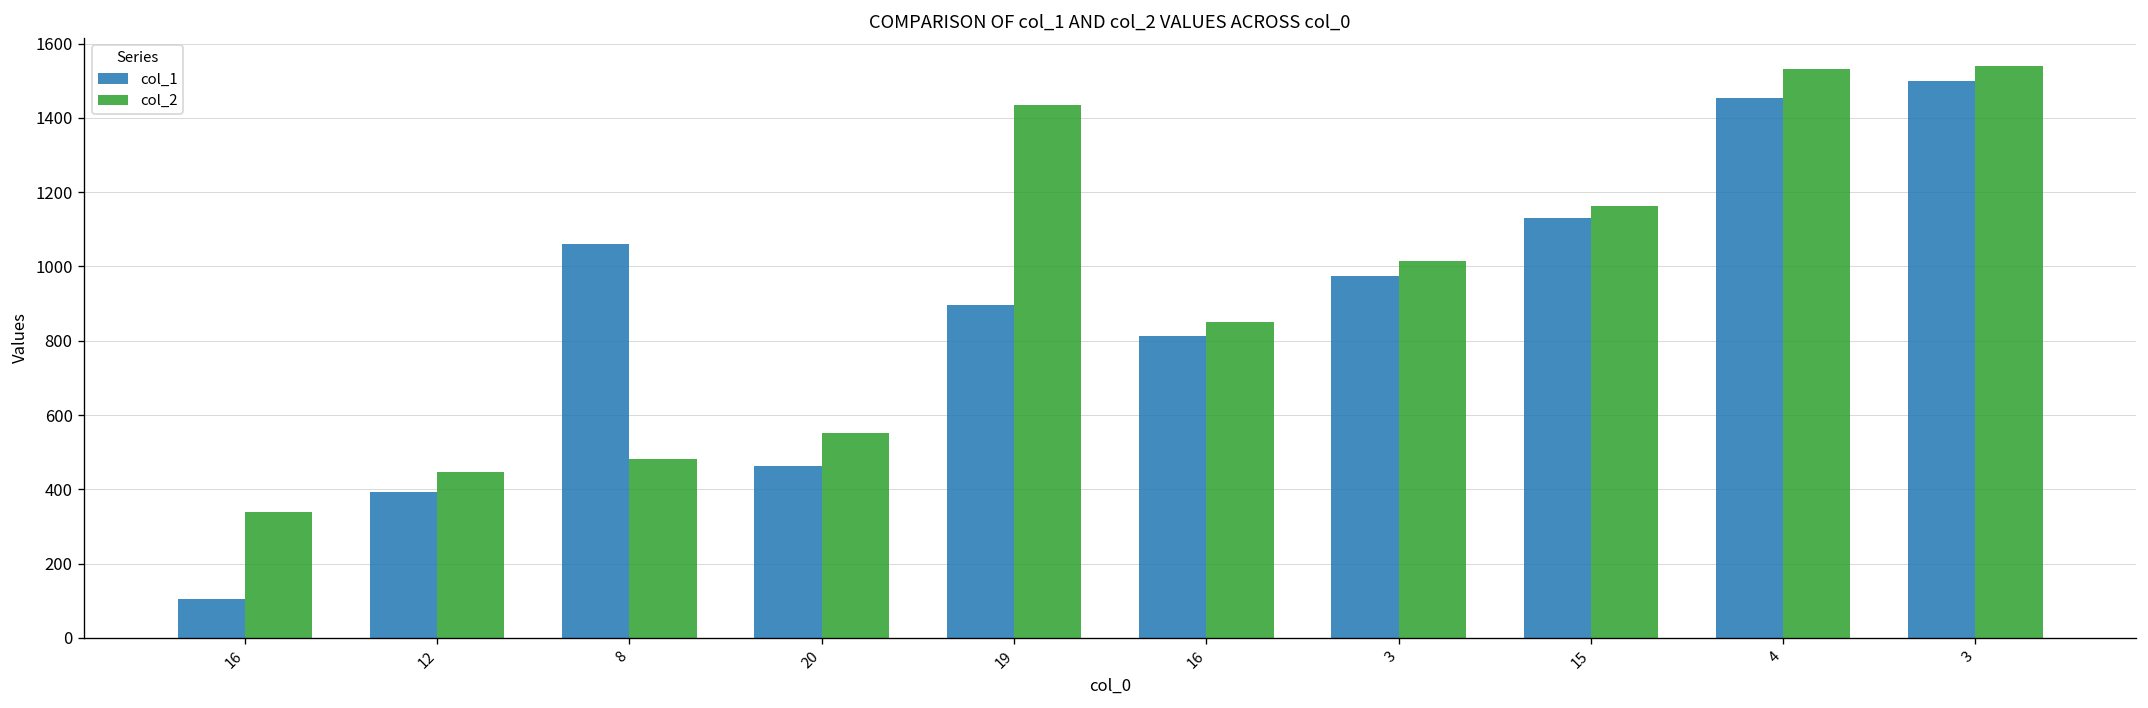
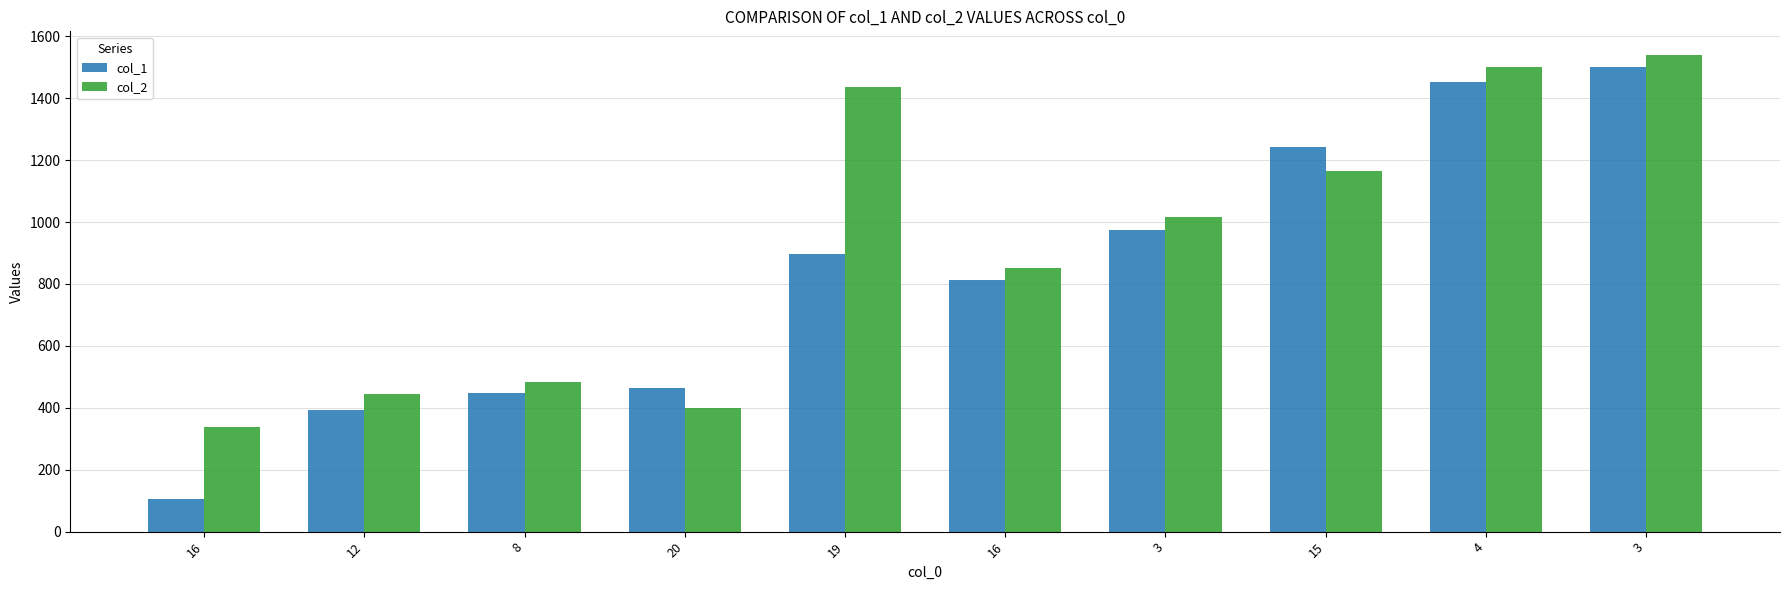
col_1, 8: 1060 -> 450
col_2, 20: 550 -> 400
col_1, 15: 1130 -> 1240
col_2, 4: 1530 -> 1500
